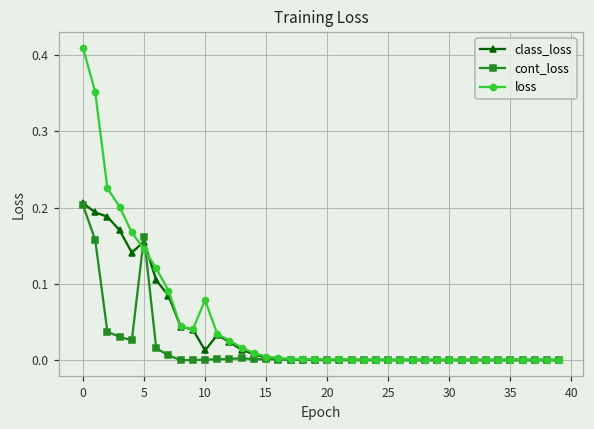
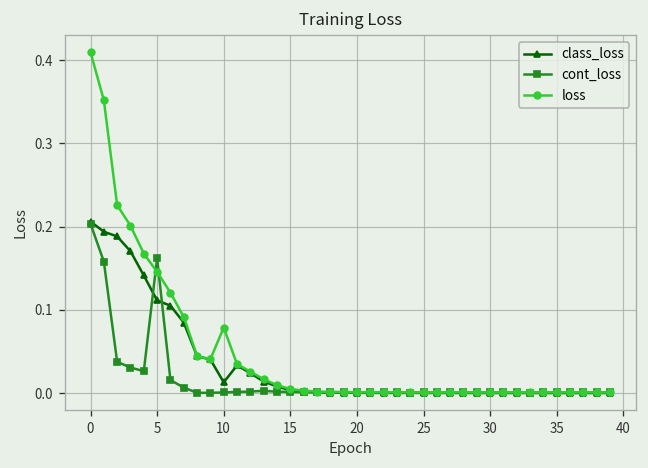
class_loss, 5: 0.16 -> 0.11
